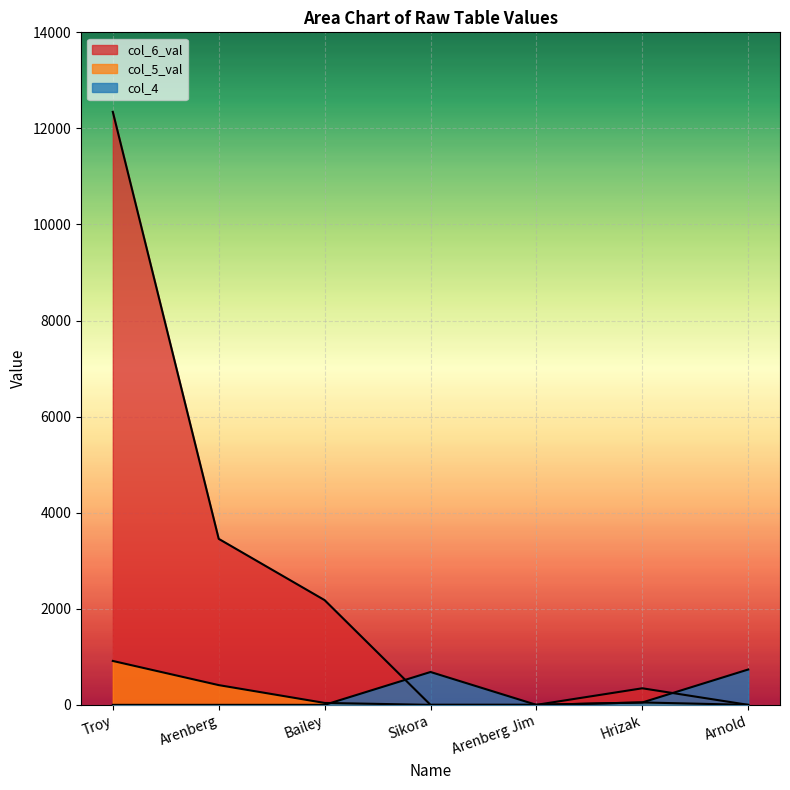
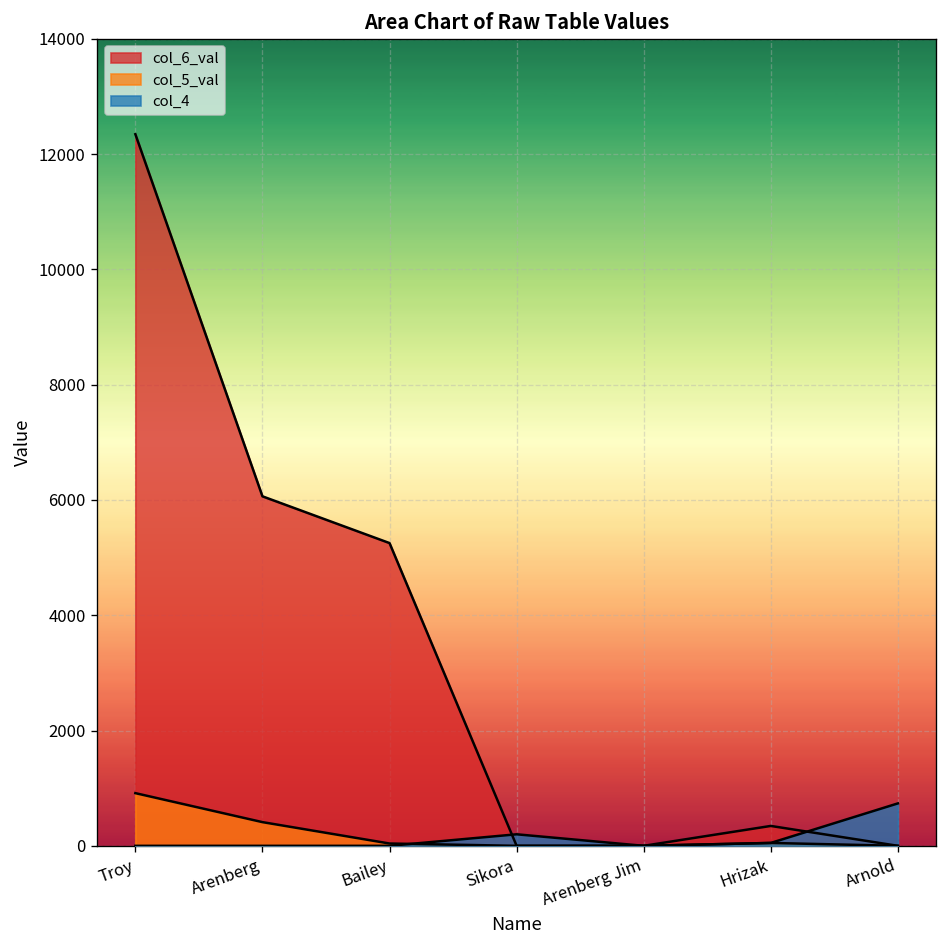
col_6_val, Arenberg: 3500 -> 6100
col_6_val, Bailey: 2200 -> 5300
col_4, Sikora: 700 -> 200
